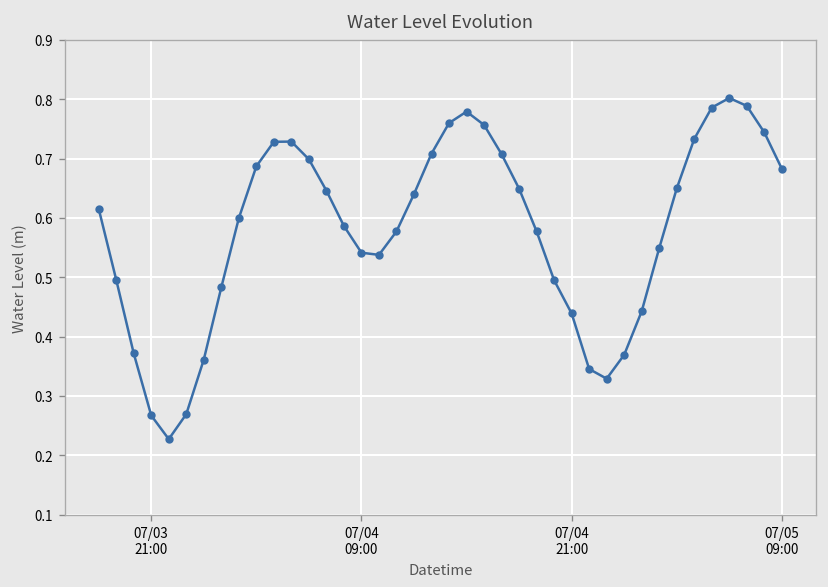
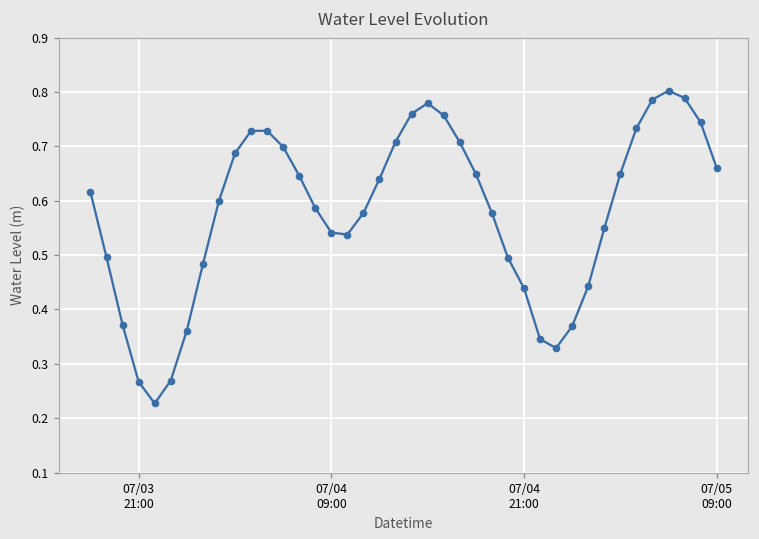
07/05 09:00: 0.68 -> 0.66
